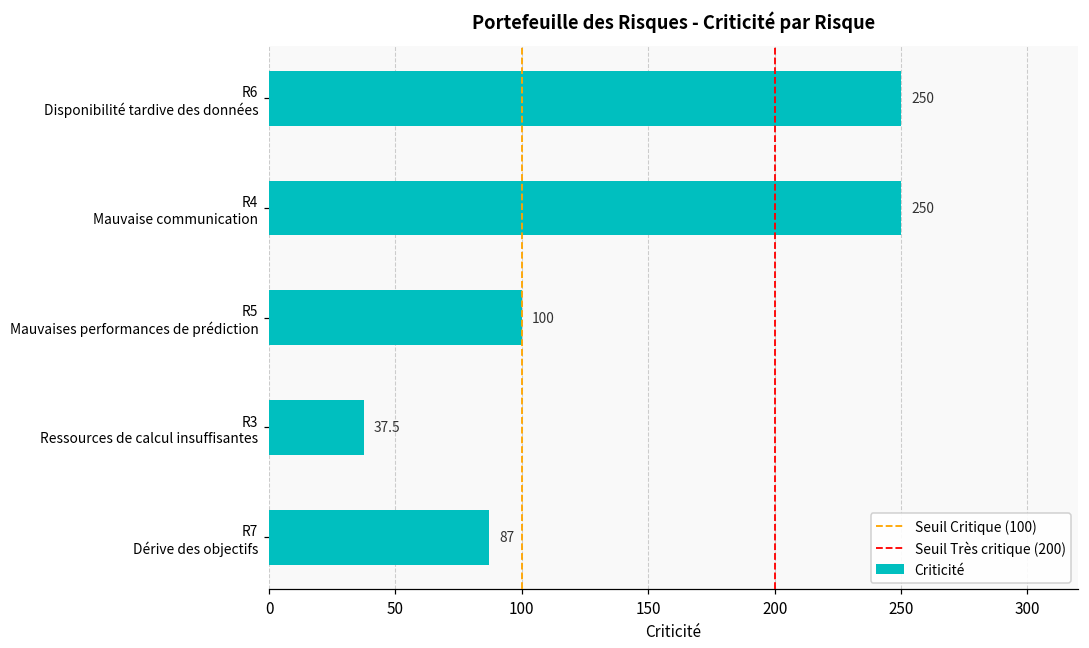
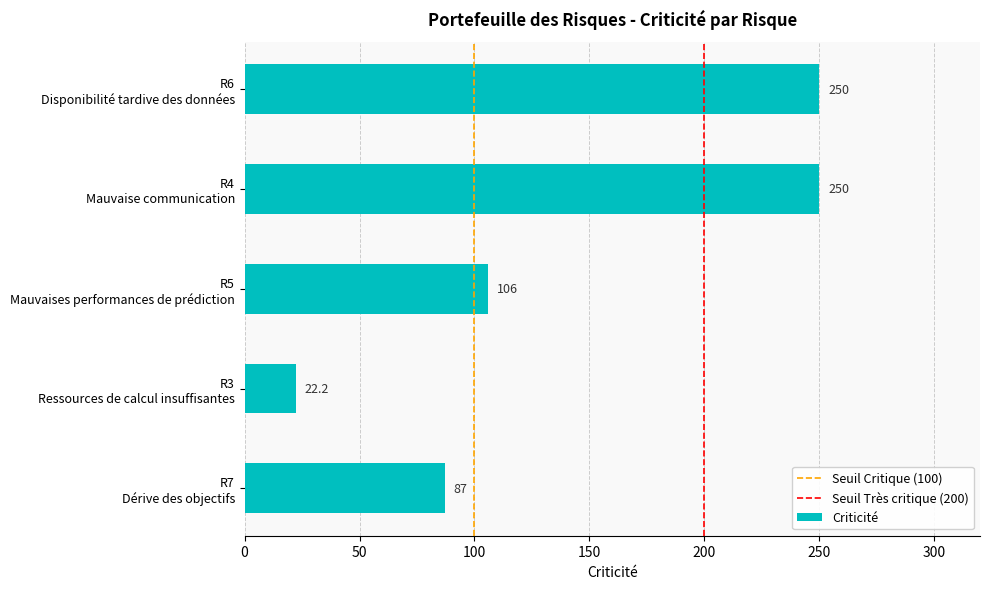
R5 Mauvaises performances de prédiction: 100 -> 106
R3 Ressources de calcul insuffisantes: 37.5 -> 22.2
